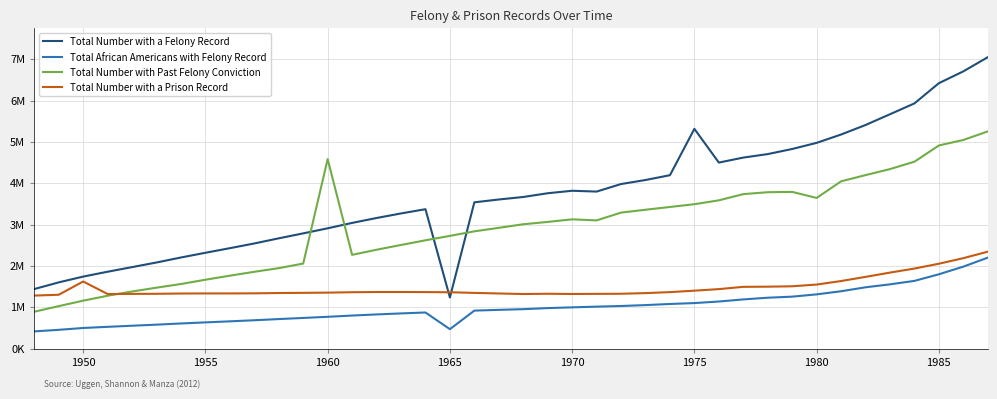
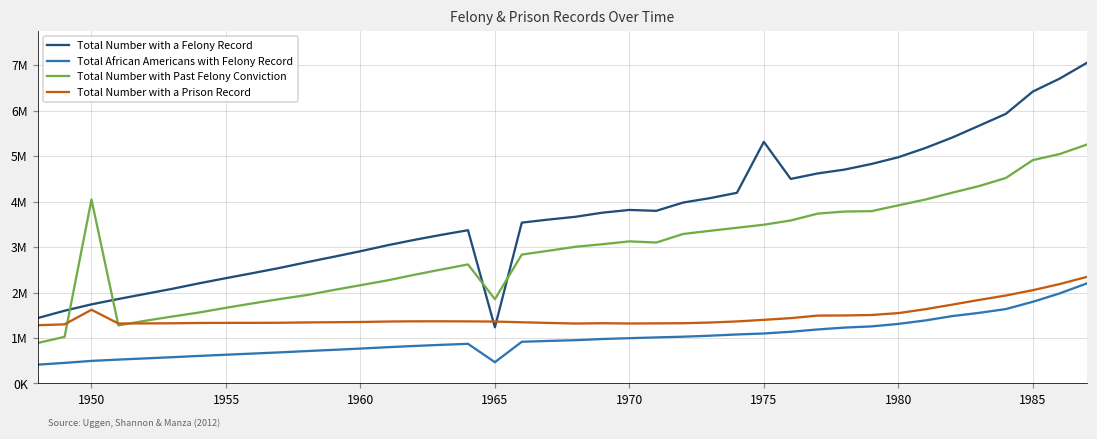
Total Number with Past Felony Conviction, 1950: 1200000 -> 4000000
Total Number with Past Felony Conviction, 1960: 4600000 -> 2200000
Total Number with Past Felony Conviction, 1965: 2700000 -> 1900000
Total Number with Past Felony Conviction, 1980: 3600000 -> 3900000
